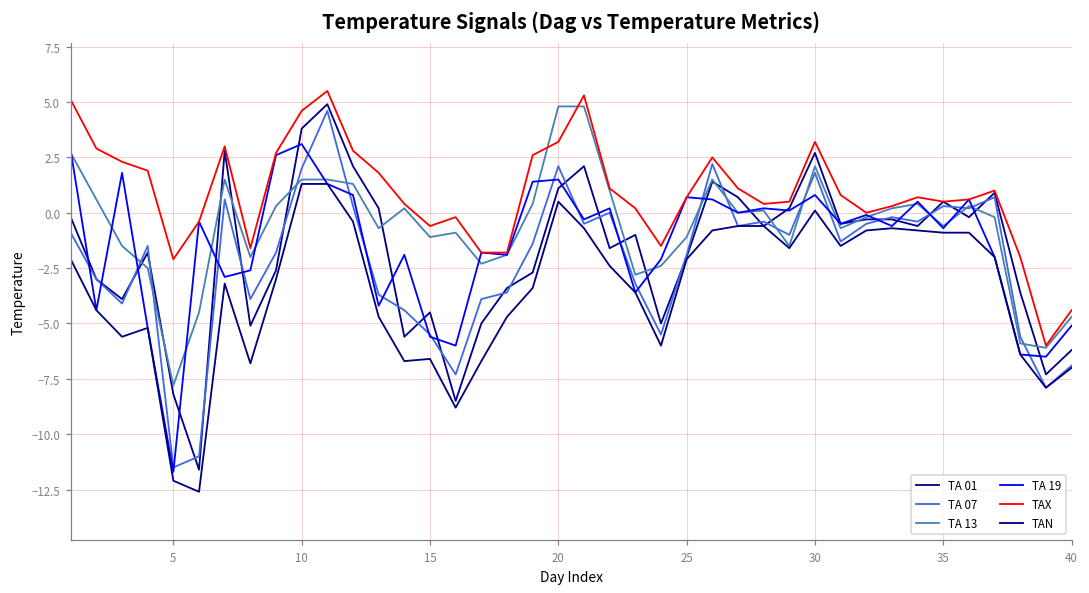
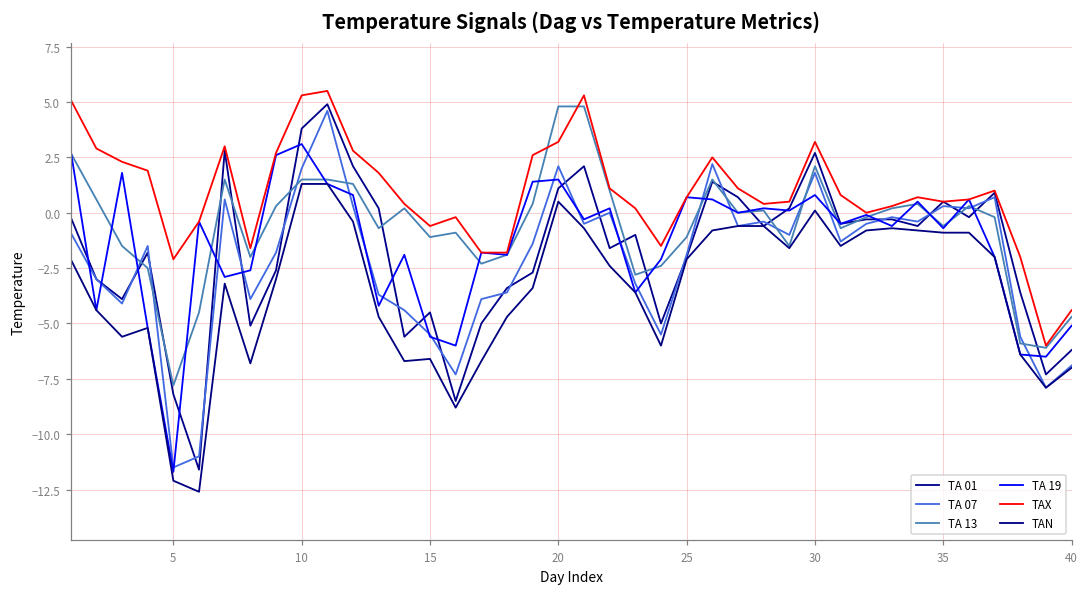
TAX, 10: 4.6 -> 5.3
